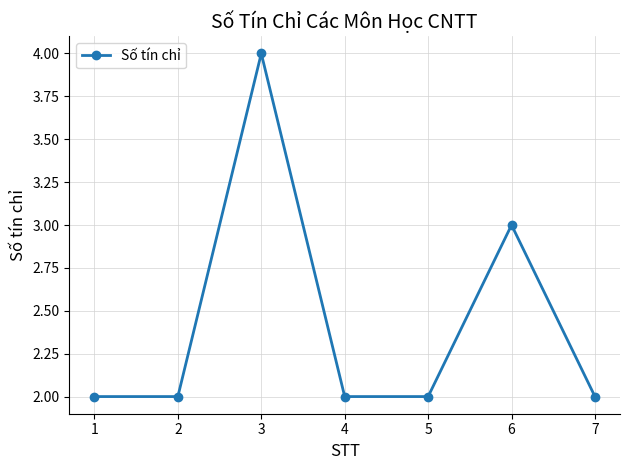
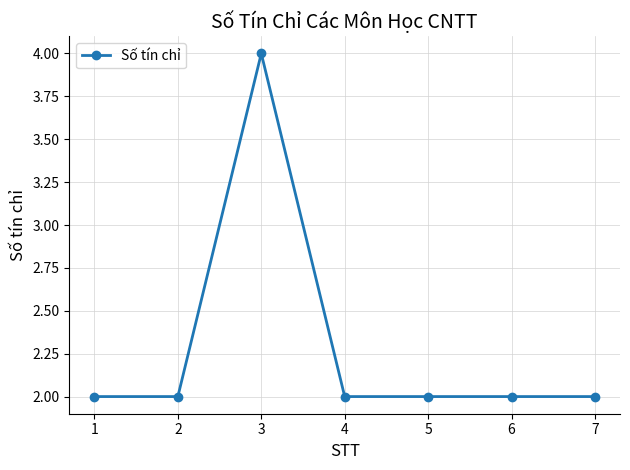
6: 3 -> 2
